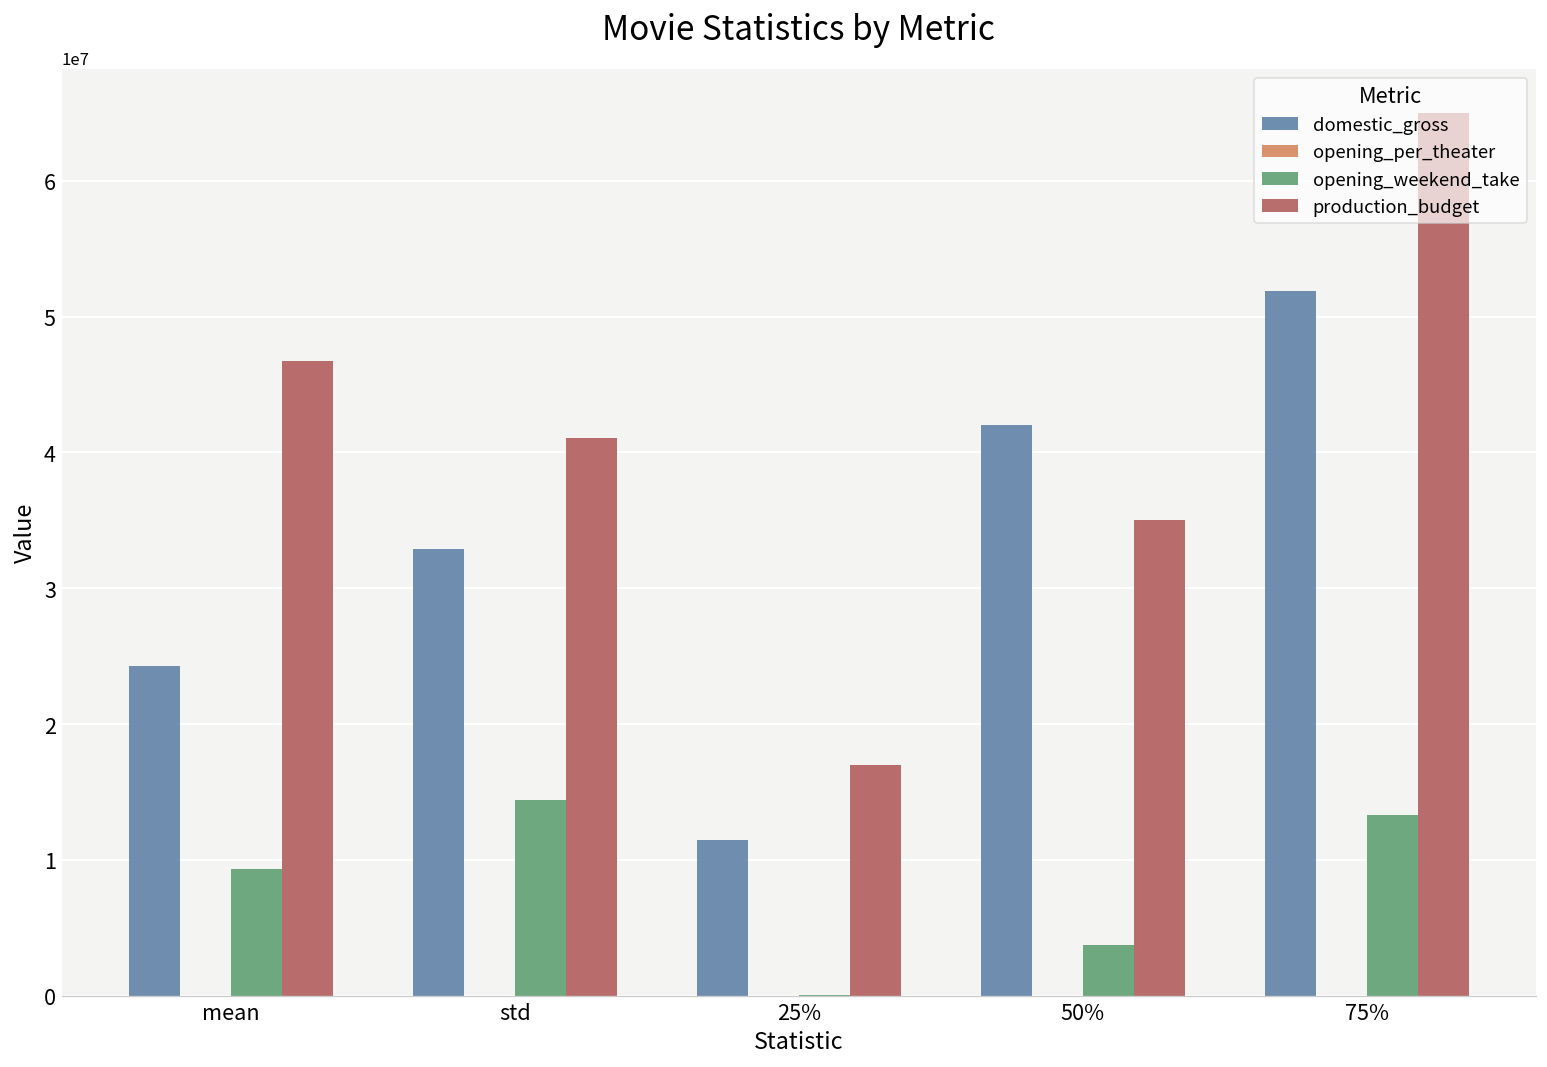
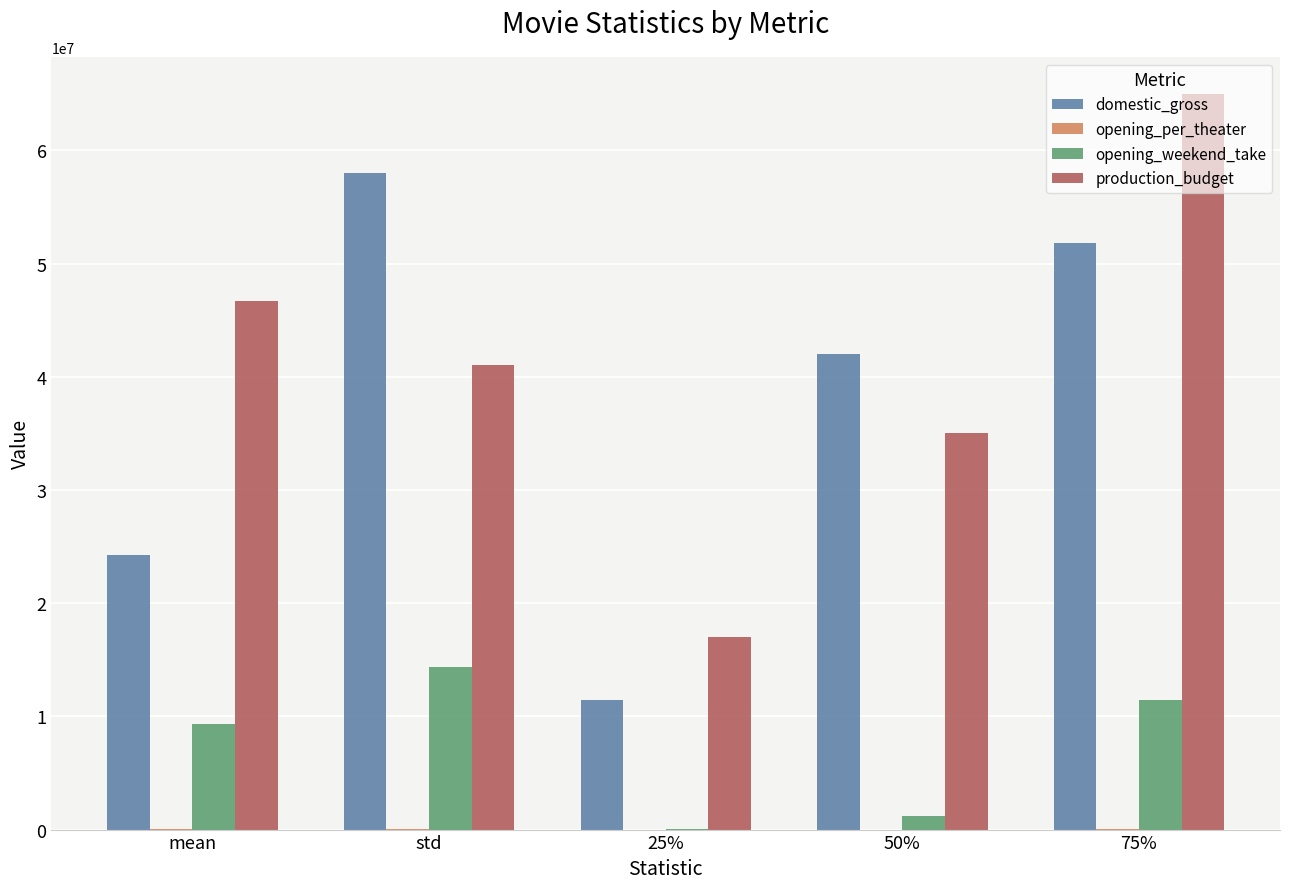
domestic_gross, std: 32900000 -> 58000000
opening_weekend_take, 50%: 3800000 -> 1200000
opening_weekend_take, 75%: 13300000 -> 11500000
